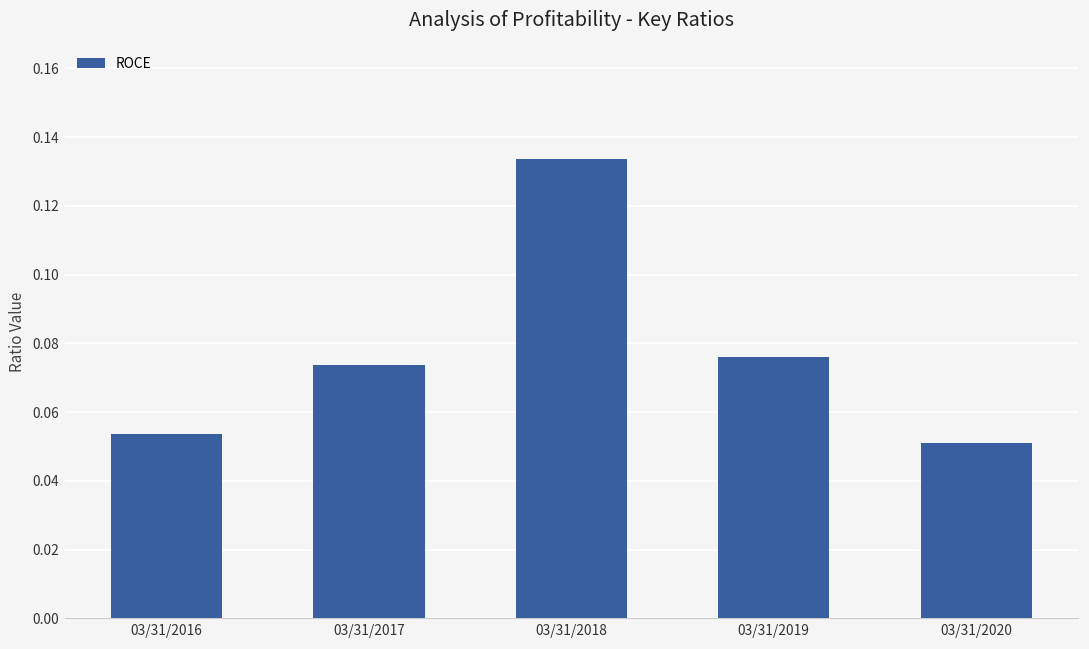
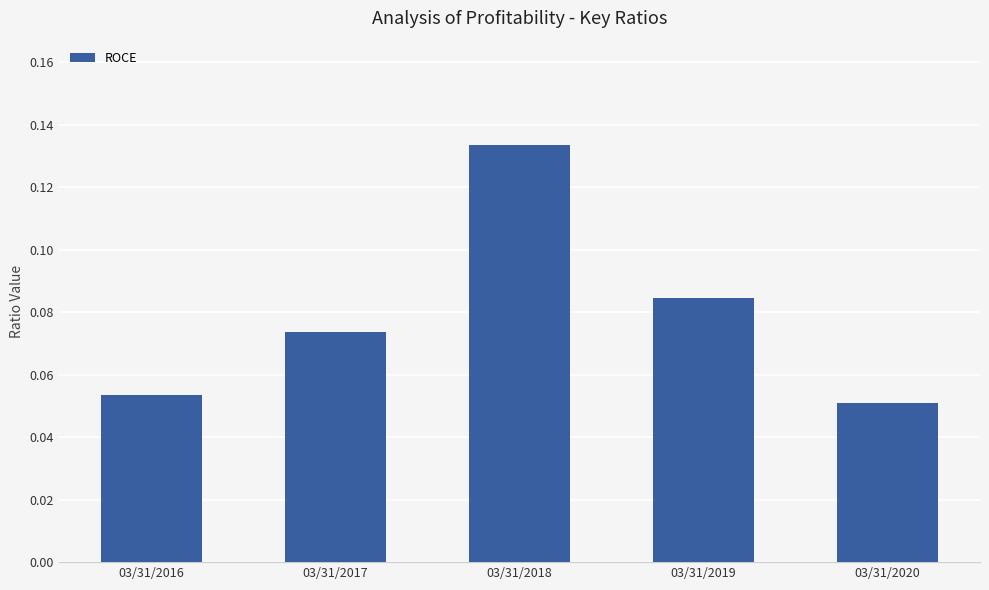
03/31/2019: 0.076 -> 0.085
